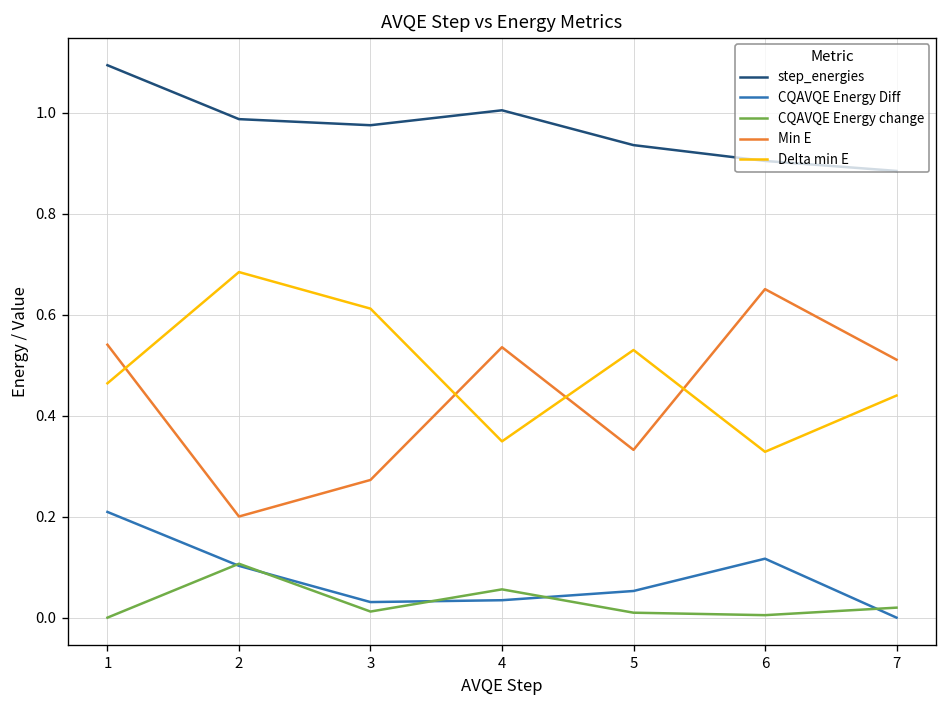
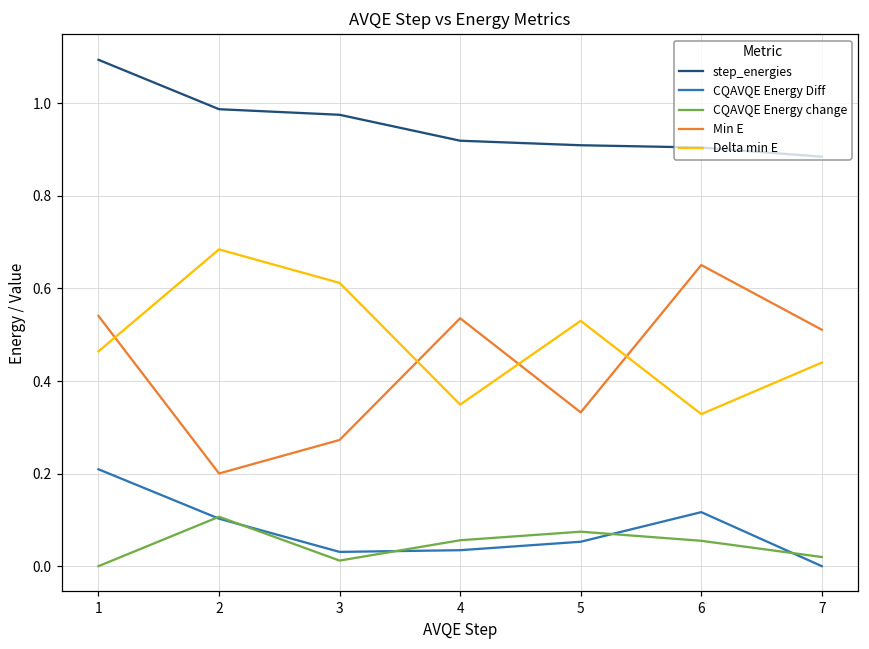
step_energies, 4: 1.00 -> 0.92
step_energies, 5: 0.94 -> 0.91
CQAVQE Energy change, 5: 0.01 -> 0.07
CQAVQE Energy change, 6: 0.00 -> 0.05
